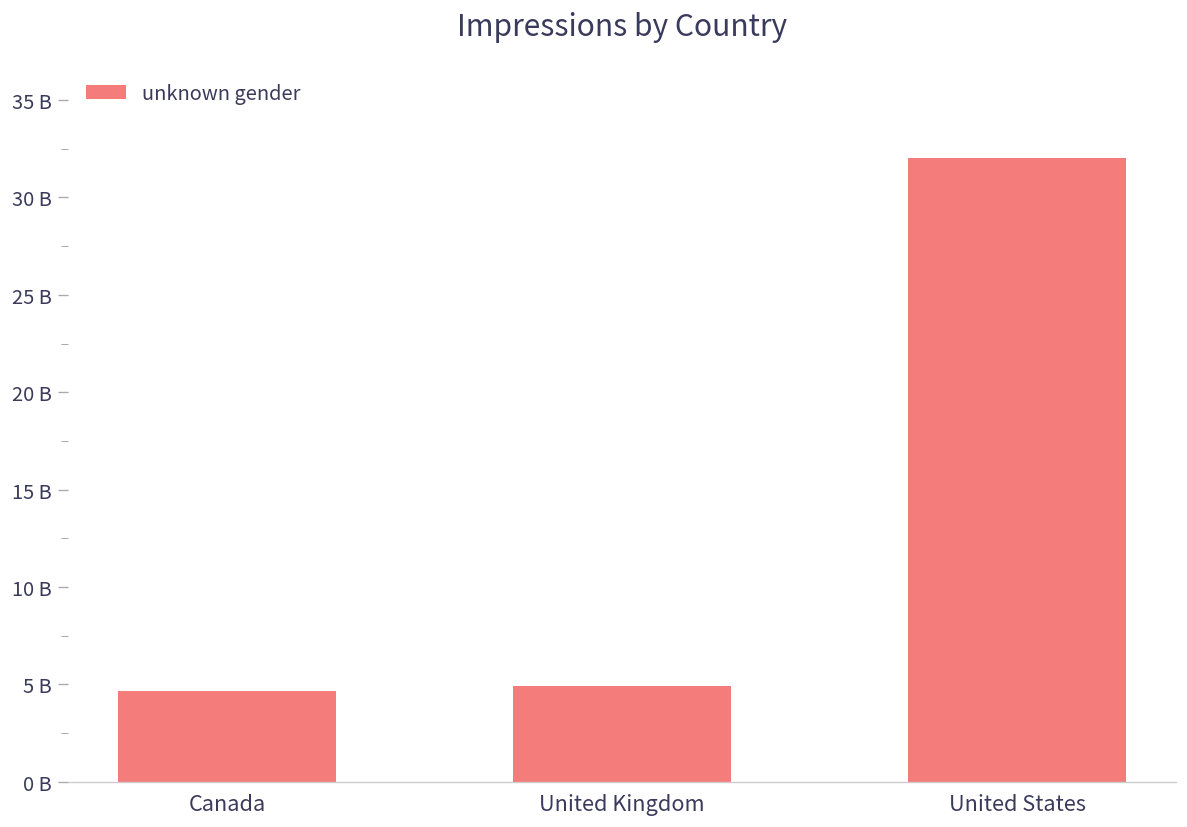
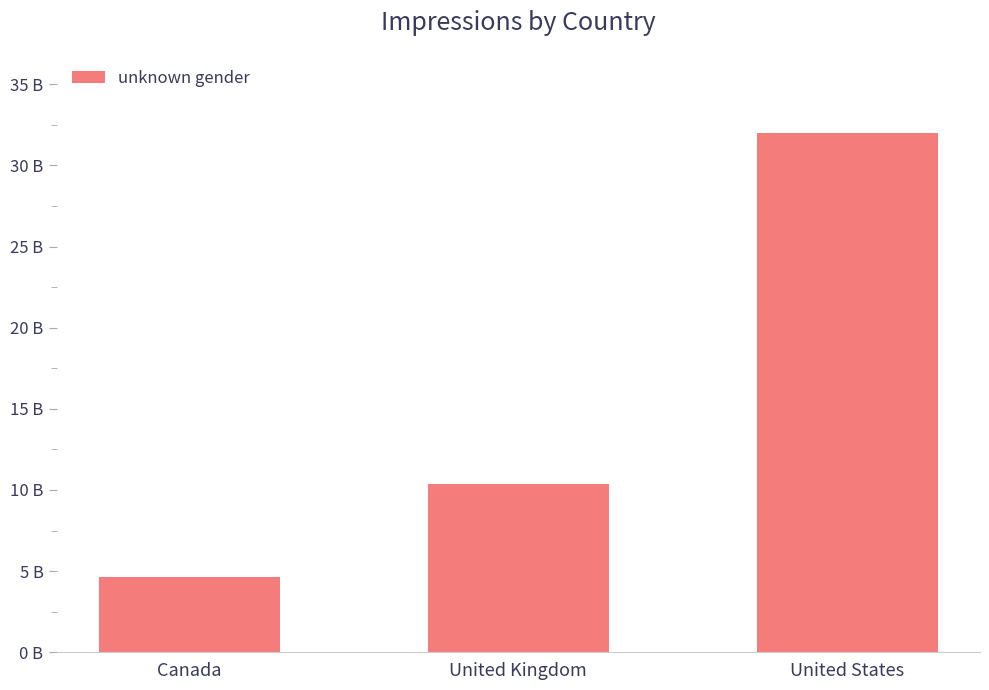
United Kingdom: 4900000000 -> 10400000000
